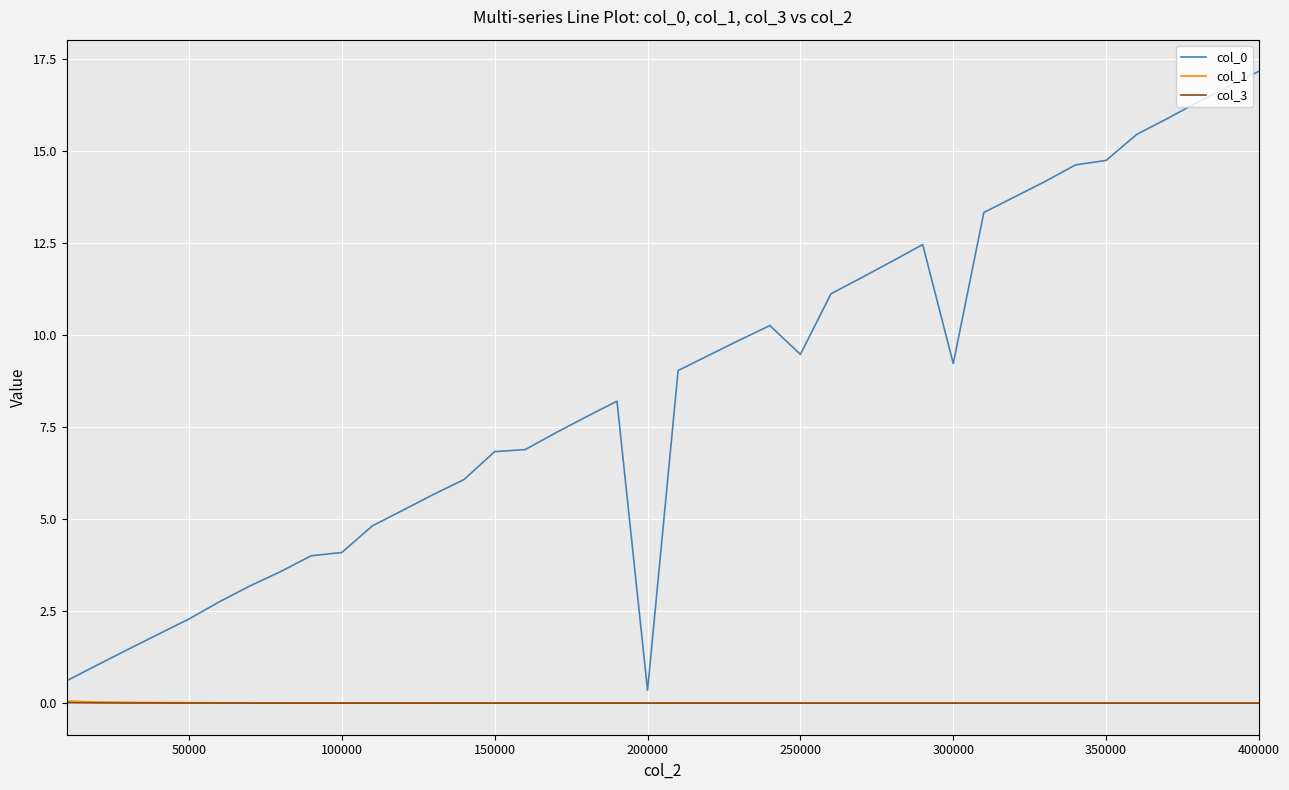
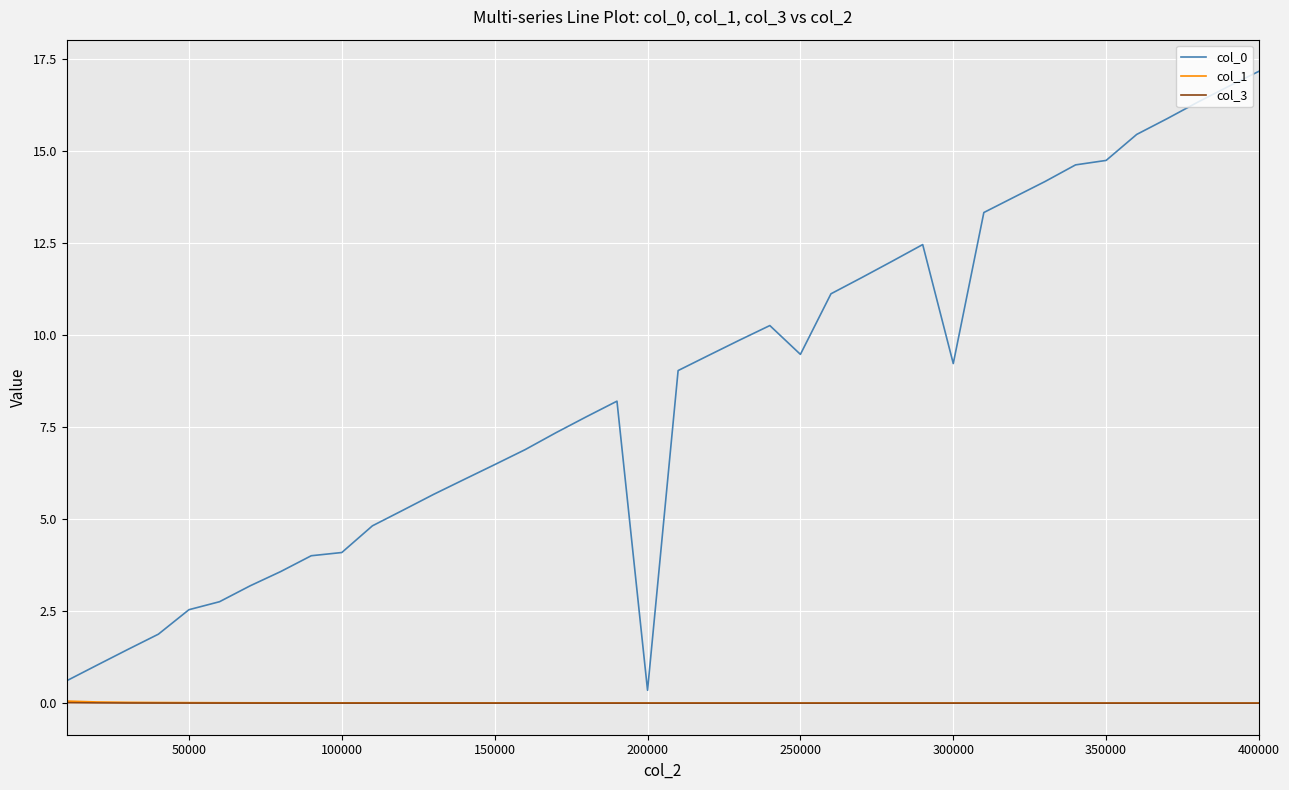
col_0, 50000: 2.3 -> 2.5
col_0, 150000: 6.8 -> 6.5
